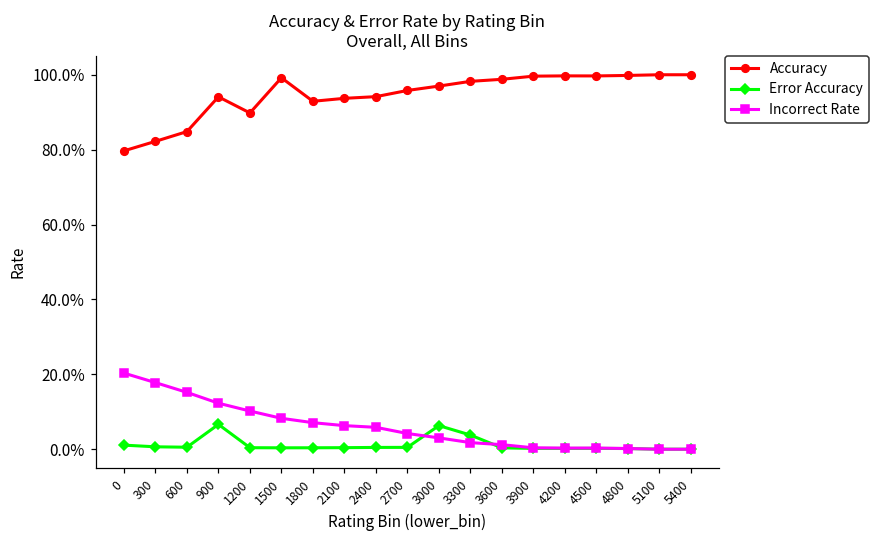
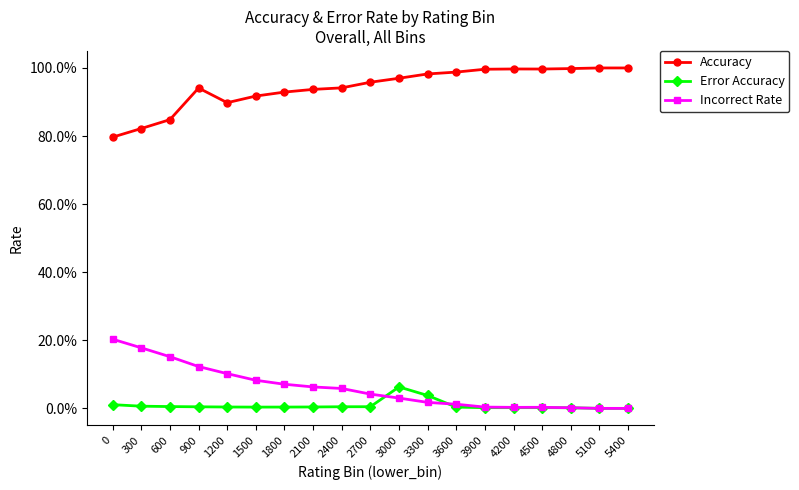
Error Accuracy, 900: 7% -> 0%
Accuracy, 1500: 99% -> 92%
